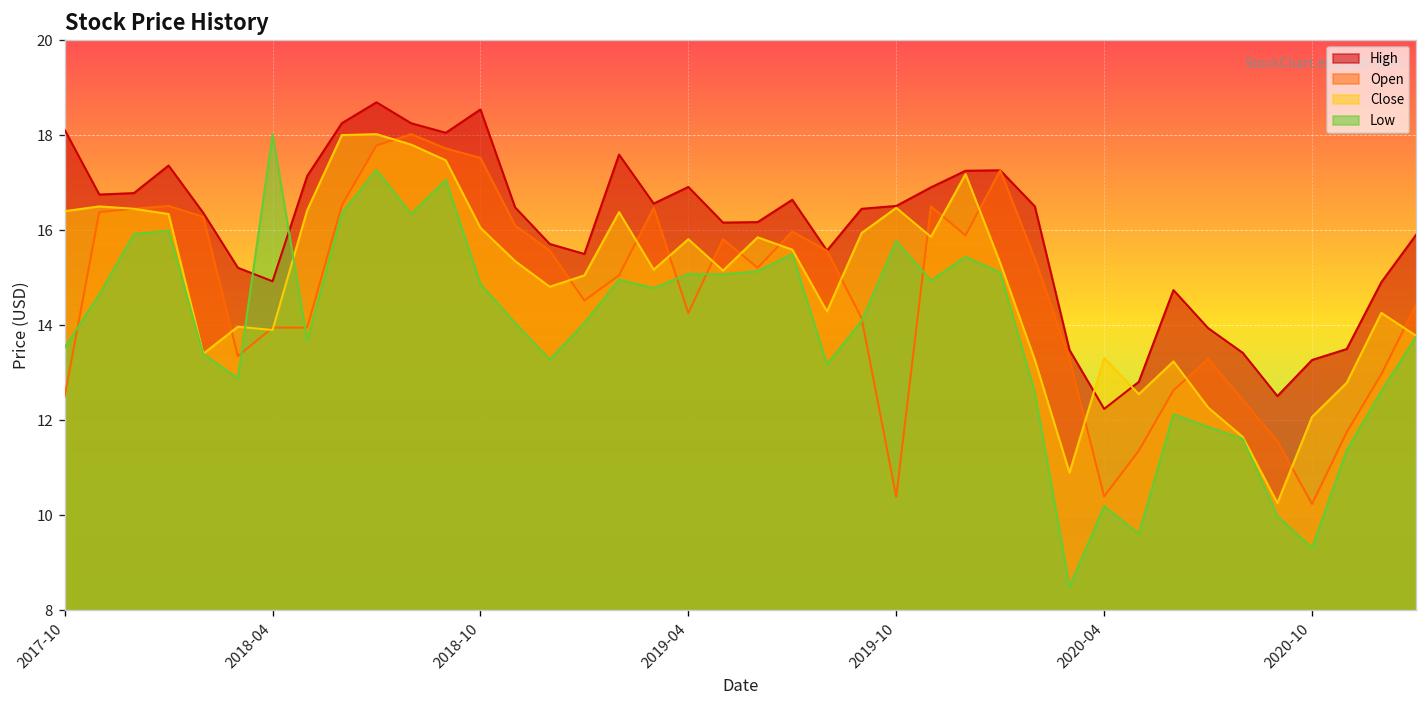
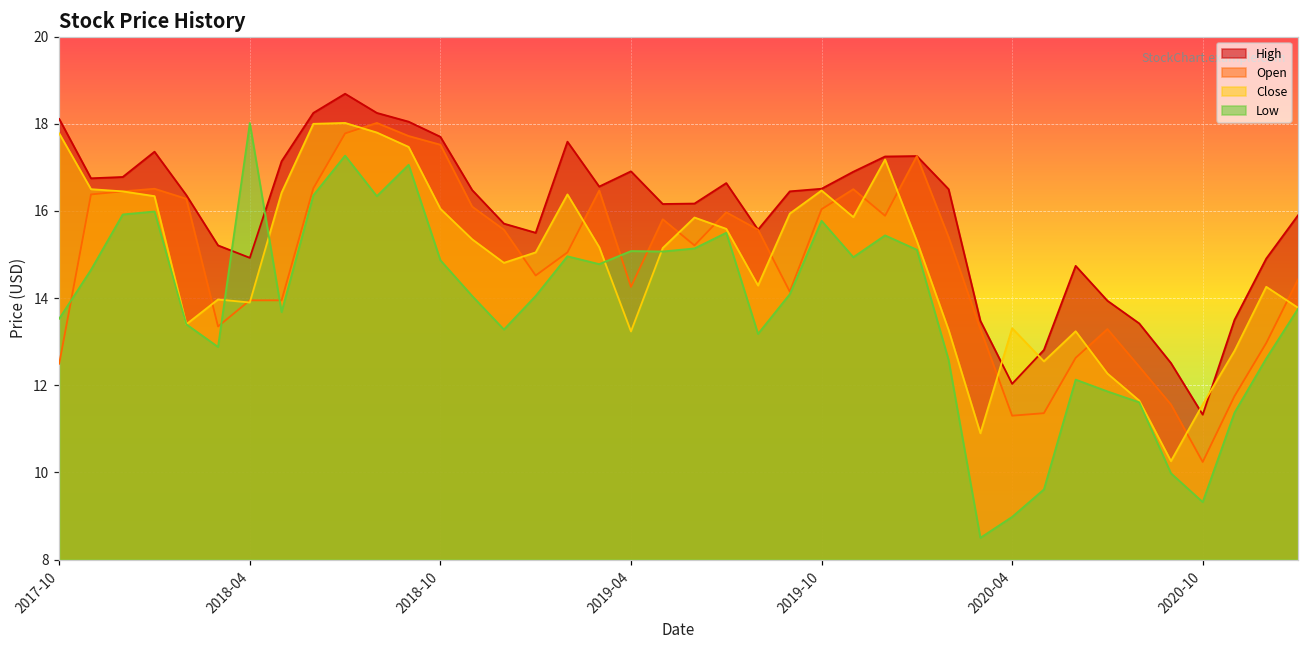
Close, 2017-10: 16.4 -> 17.8
High, 2018-10: 18.5 -> 17.7
Close, 2019-04: 15.8 -> 13.2
Open, 2019-10: 10.4 -> 16.0
High, 2020-04: 12.2 -> 12.0
Open, 2020-04: 10.4 -> 11.3
Low, 2020-04: 10.2 -> 9.0
High, 2020-10: 13.3 -> 11.3
Close, 2020-10: 12.1 -> 11.6
